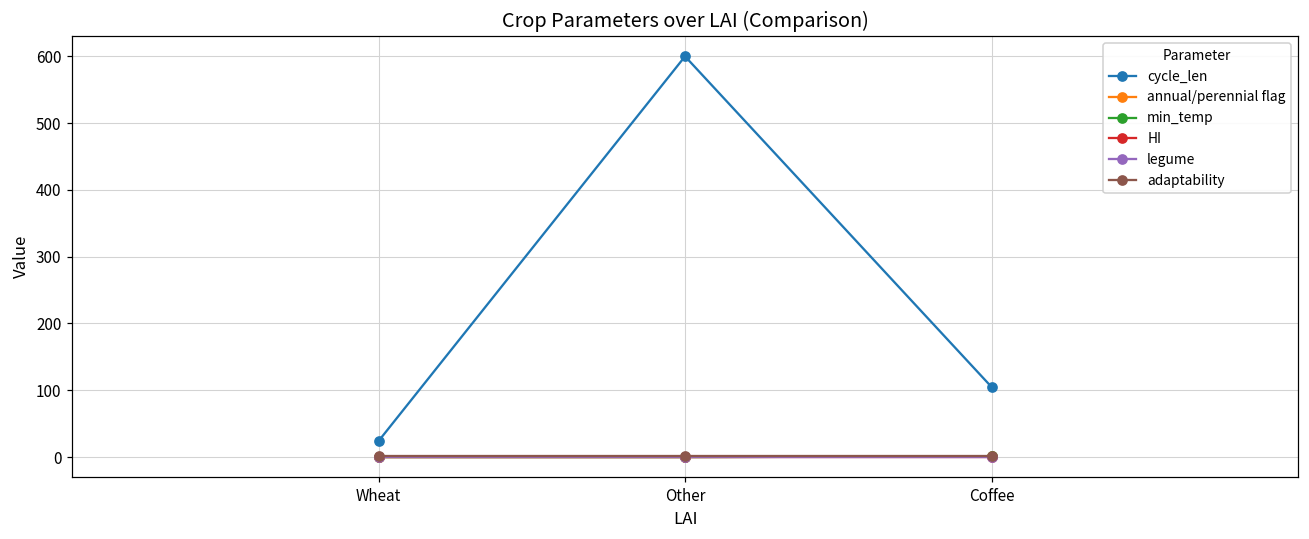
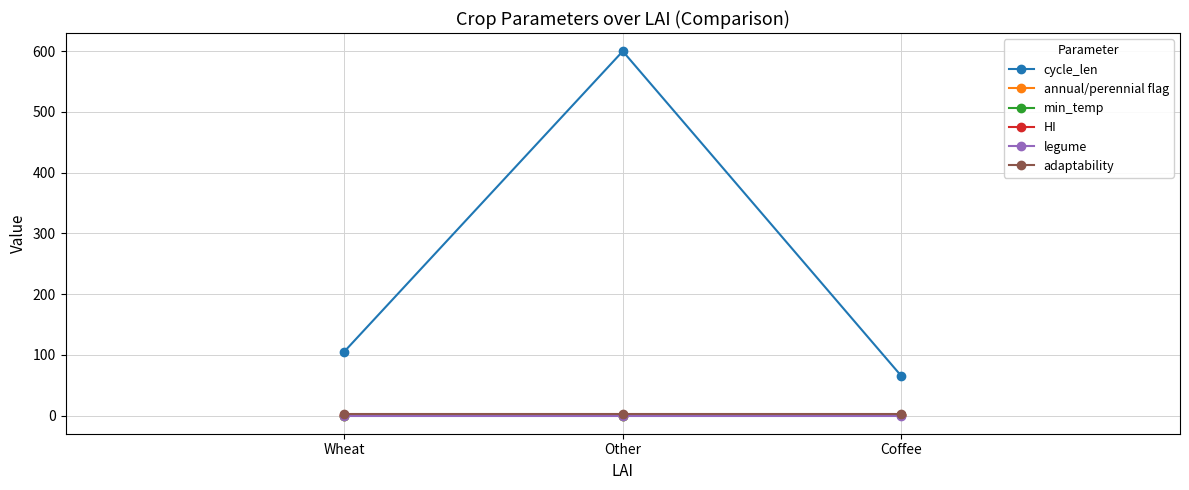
cycle_len, Wheat: 20 -> 110
cycle_len, Coffee: 110 -> 70
